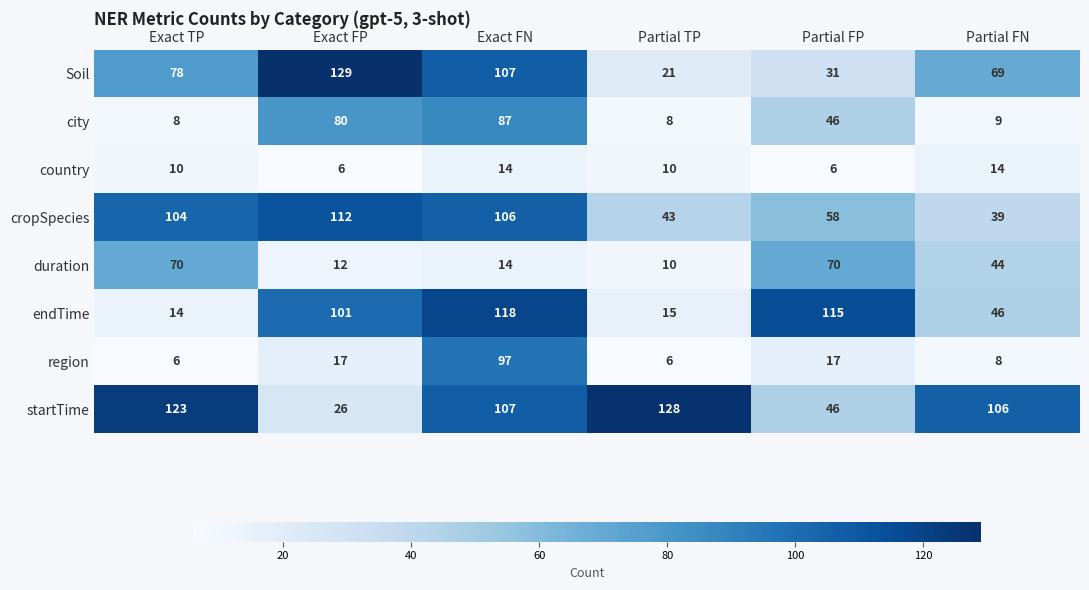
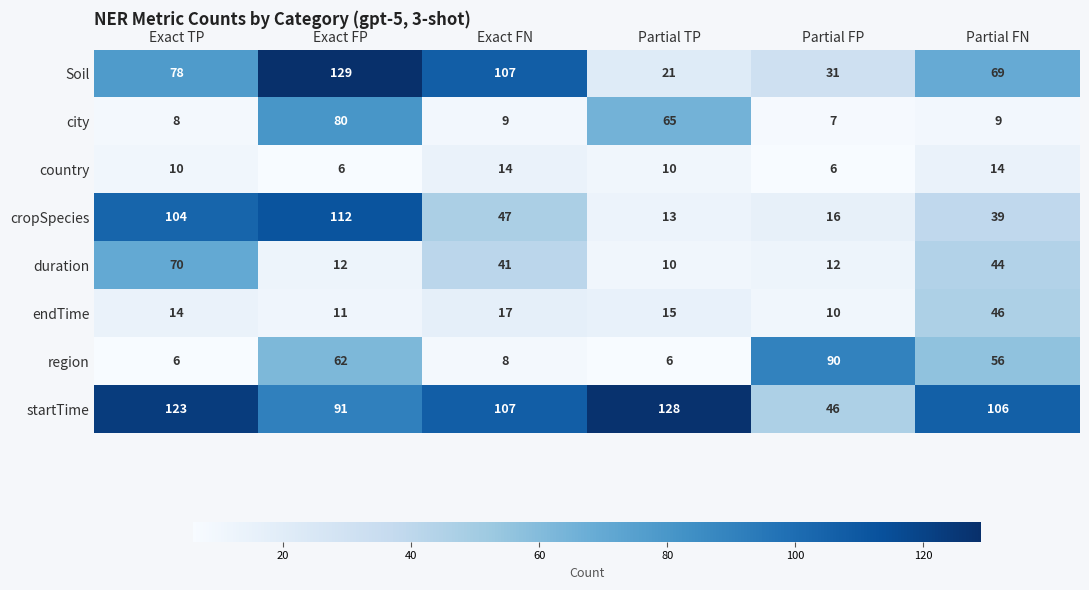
city, Exact FN: 87 -> 9
city, Partial TP: 8 -> 65
city, Partial FP: 46 -> 7
cropSpecies, Exact FN: 106 -> 47
cropSpecies, Partial TP: 43 -> 13
cropSpecies, Partial FP: 58 -> 16
duration, Exact FN: 14 -> 41
duration, Partial FP: 70 -> 12
endTime, Exact FP: 101 -> 11
endTime, Exact FN: 118 -> 17
endTime, Partial FP: 115 -> 10
region, Exact FP: 17 -> 62
region, Exact FN: 97 -> 8
region, Partial FP: 17 -> 90
region, Partial FN: 8 -> 56
startTime, Exact FP: 26 -> 91
